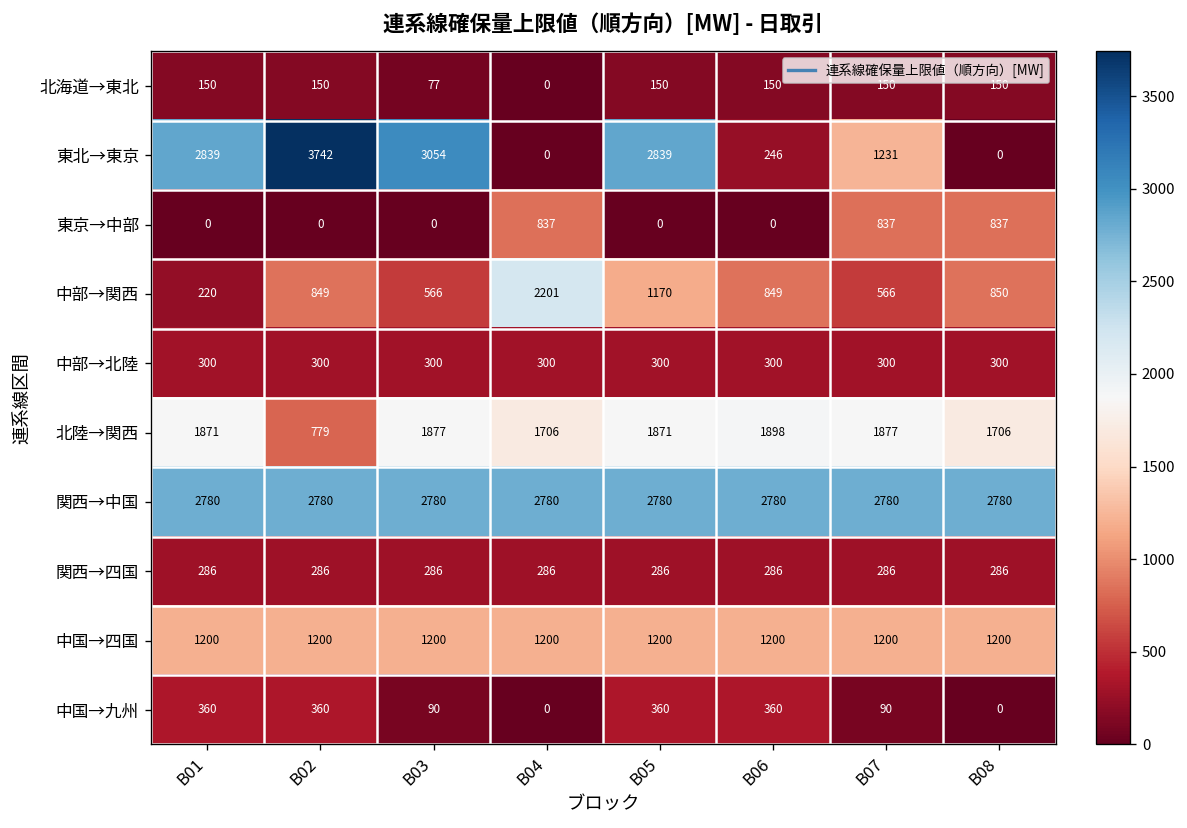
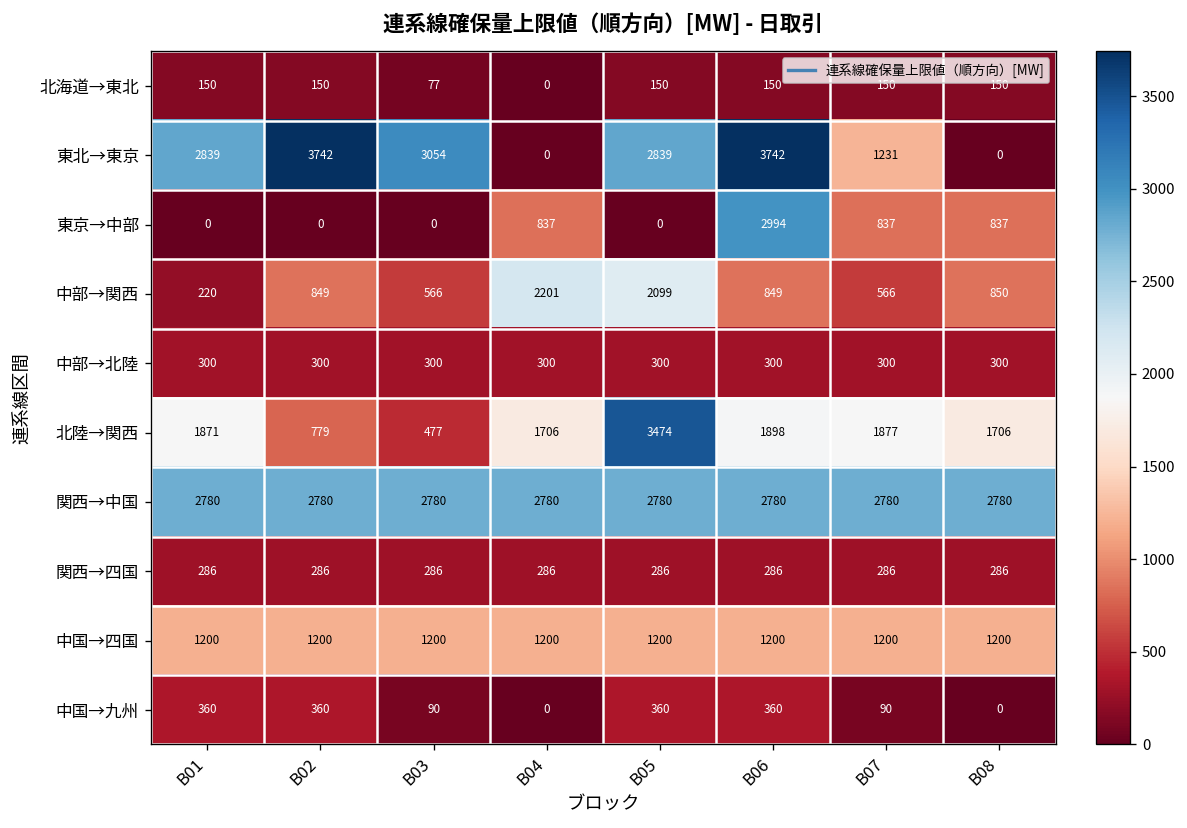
東北→東京, B06: 246 -> 3742
東京→中部, B06: 0 -> 2994
中部→関西, B05: 1170 -> 2099
北陸→関西, B03: 1877 -> 477
北陸→関西, B05: 1871 -> 3474
